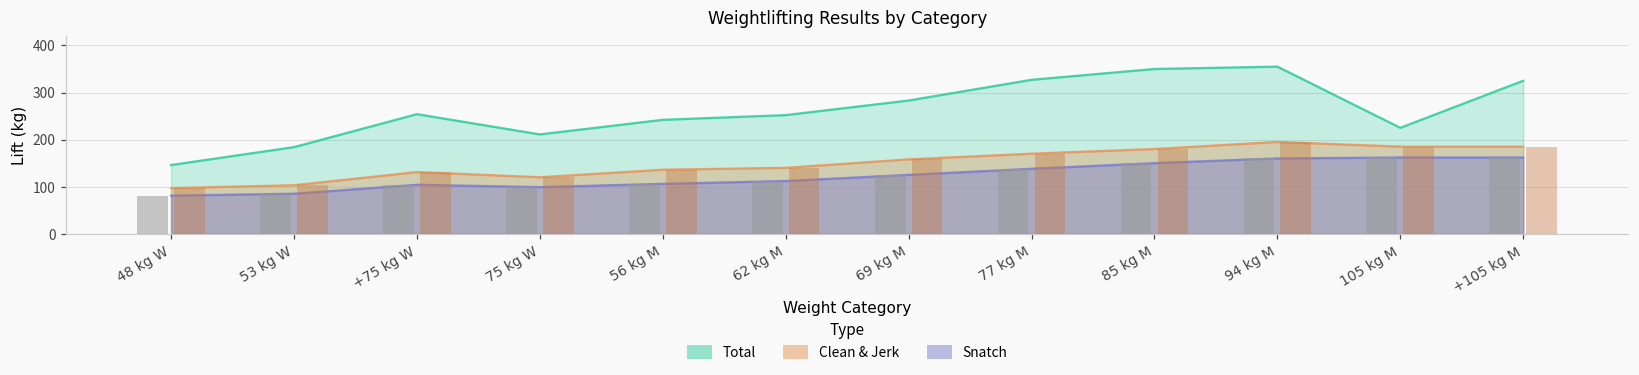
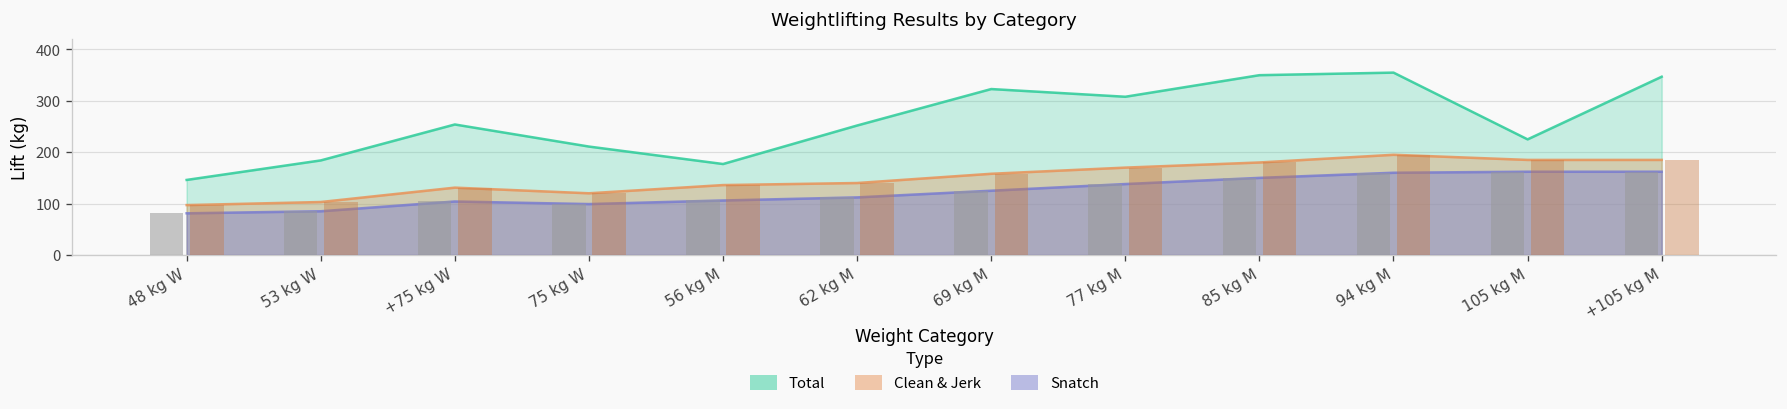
Total, 56 kg M: 240 -> 180
Total, 69 kg M: 280 -> 320
Total, 77 kg M: 330 -> 310
Total, +105 kg M: 330 -> 350
